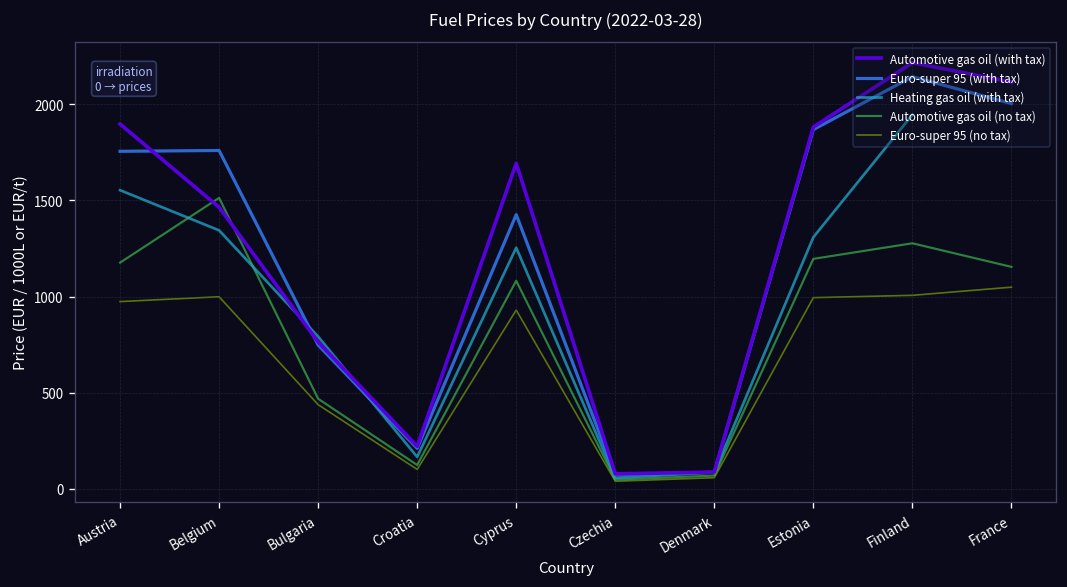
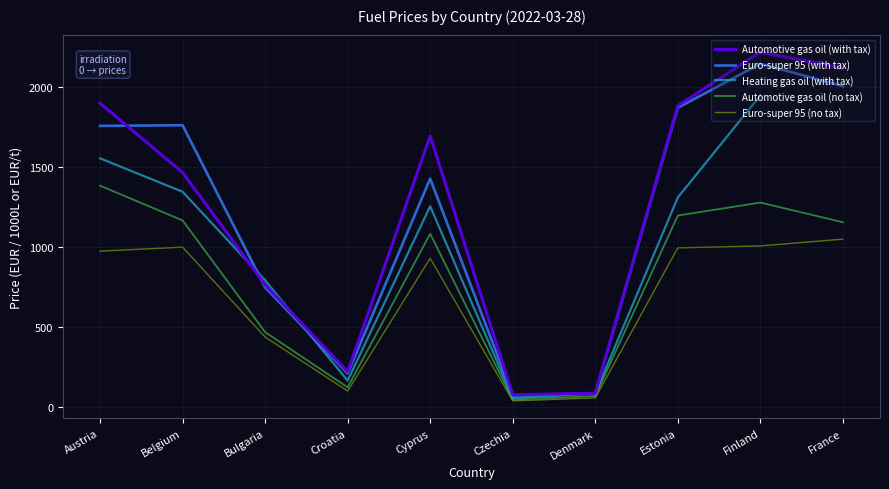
Automotive gas oil (no tax), Austria: 1180 -> 1380
Automotive gas oil (no tax), Belgium: 1510 -> 1170
